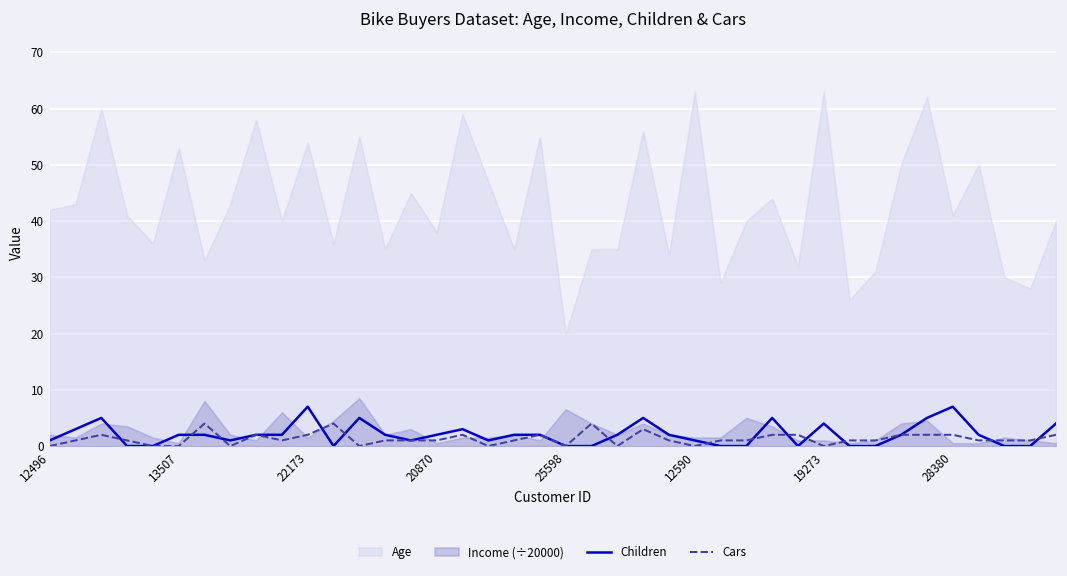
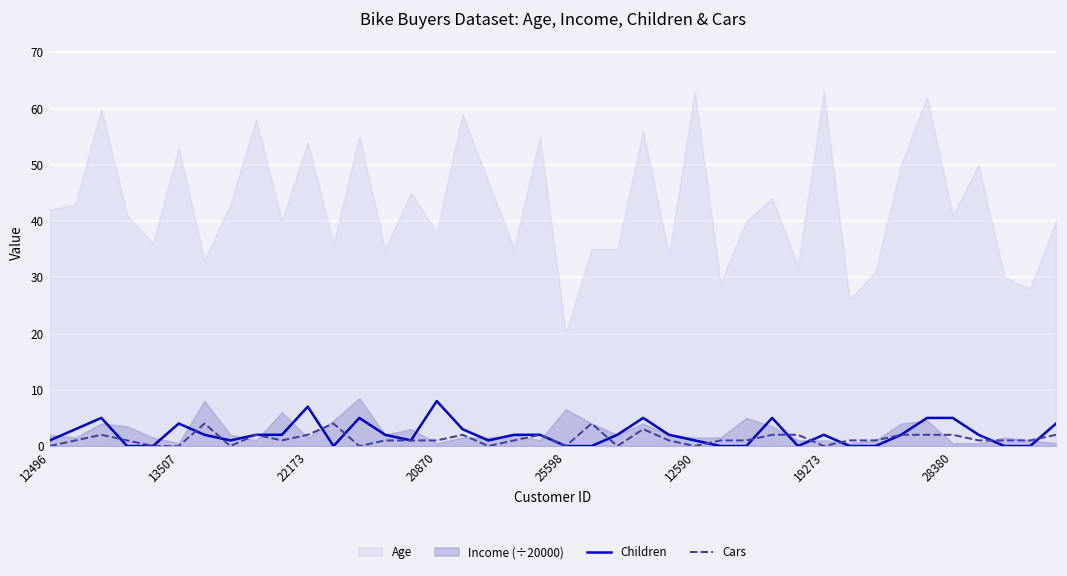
Children, 13507: 2 -> 4
Children, 20870: 2 -> 8
Children, 19273: 4 -> 2
Children, 28380: 7 -> 5
